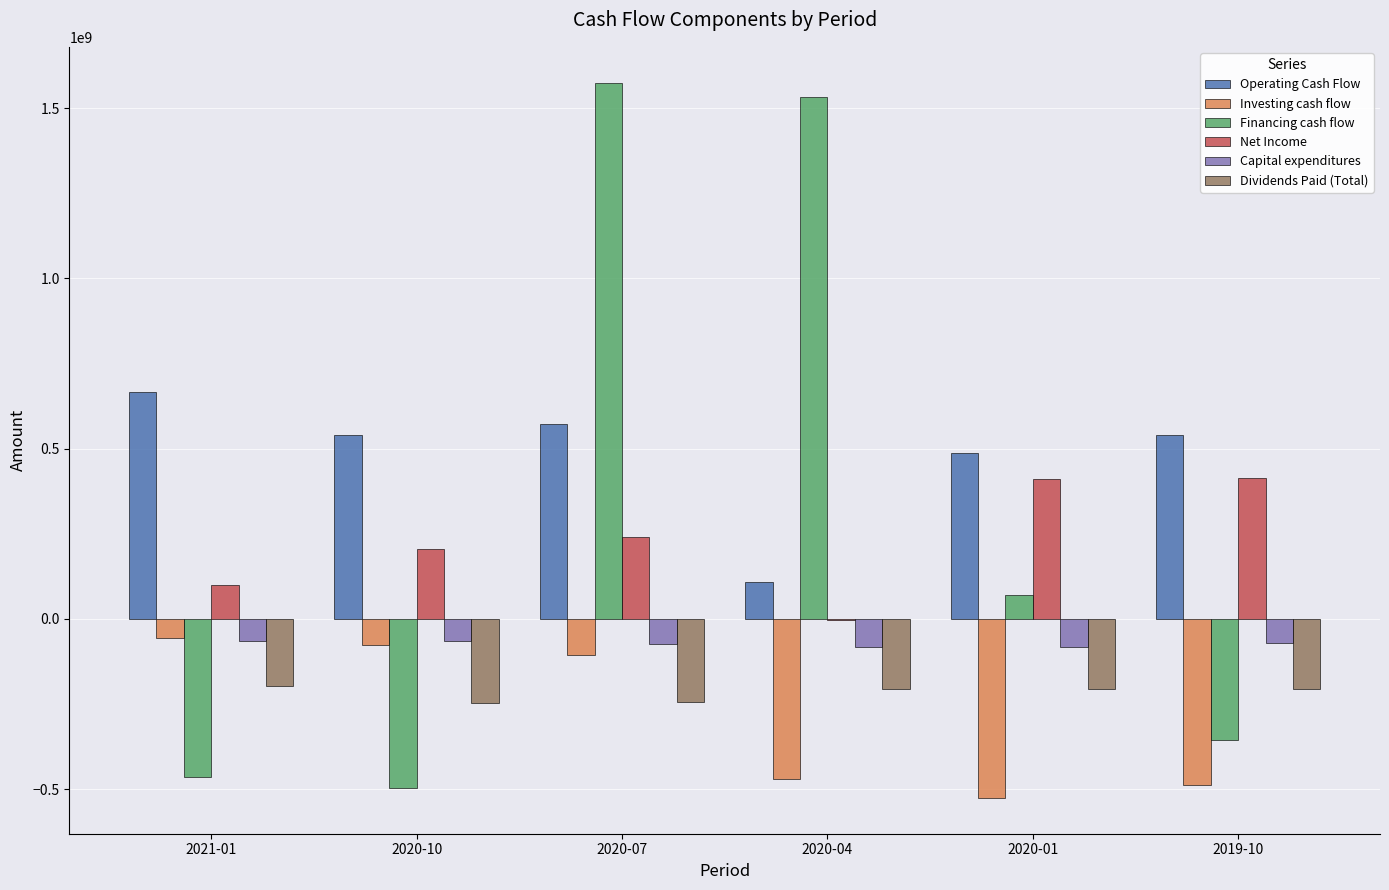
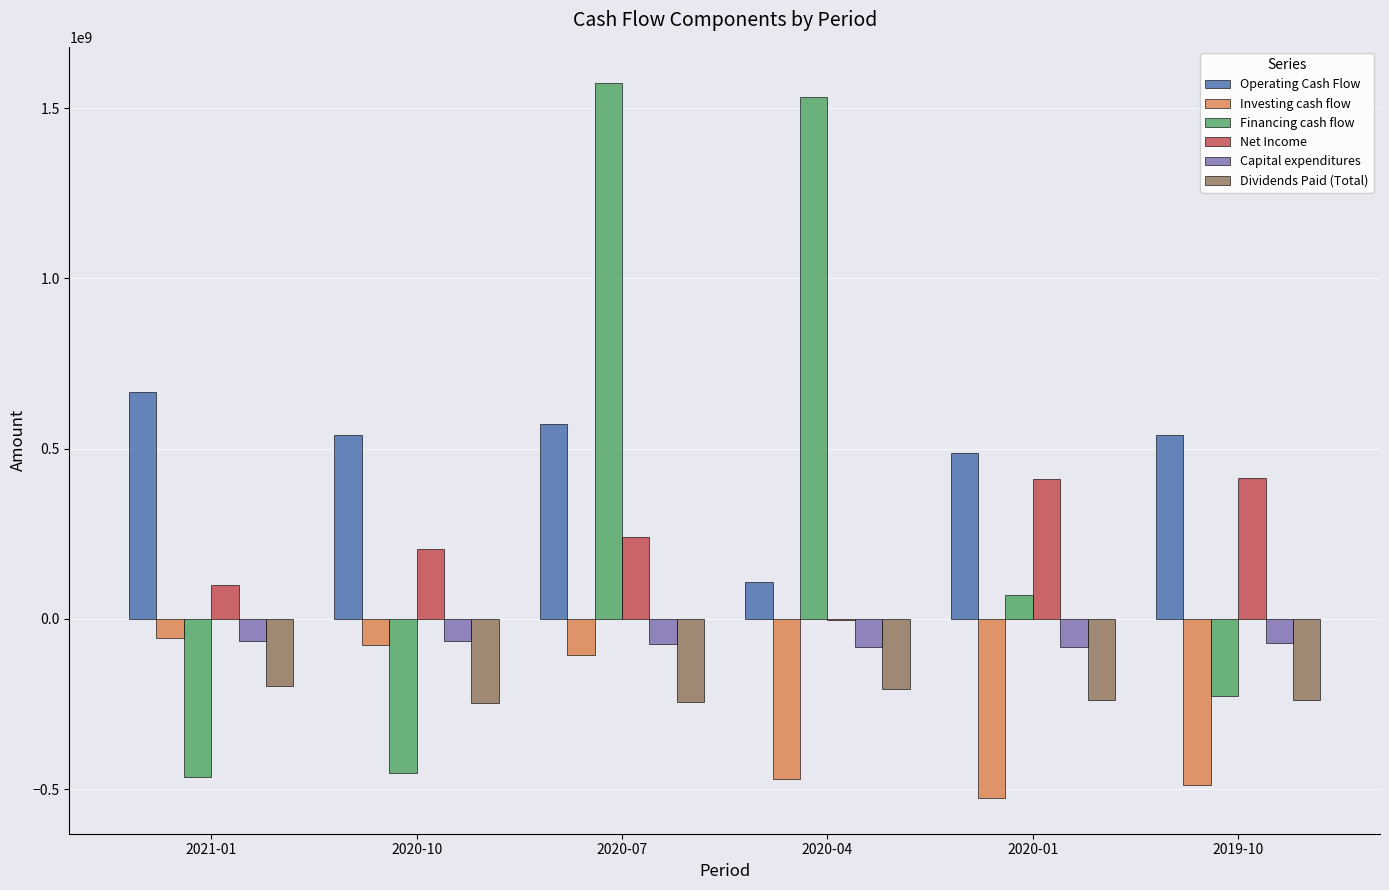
Financing cash flow, 2020-10: -500000000 -> -450000000
Dividends Paid (Total), 2020-01: -210000000 -> -240000000
Financing cash flow, 2019-10: -350000000 -> -220000000
Dividends Paid (Total), 2019-10: -210000000 -> -240000000
